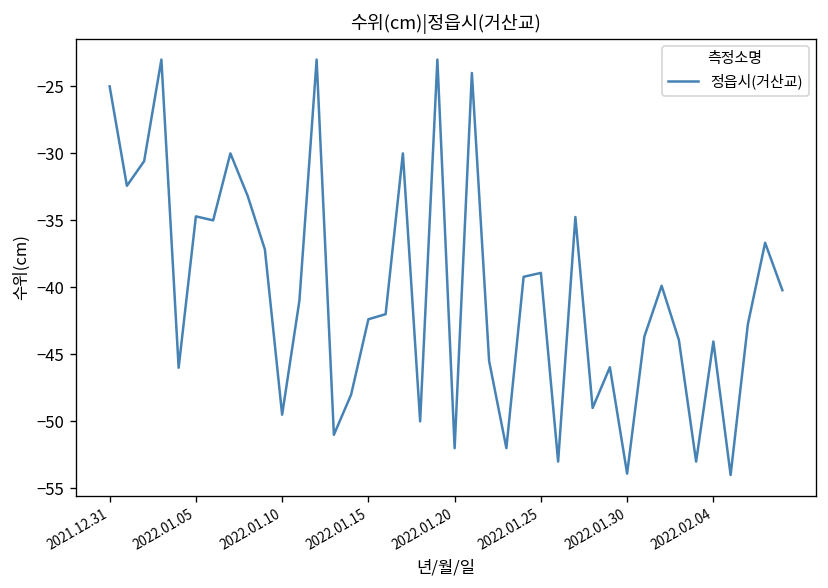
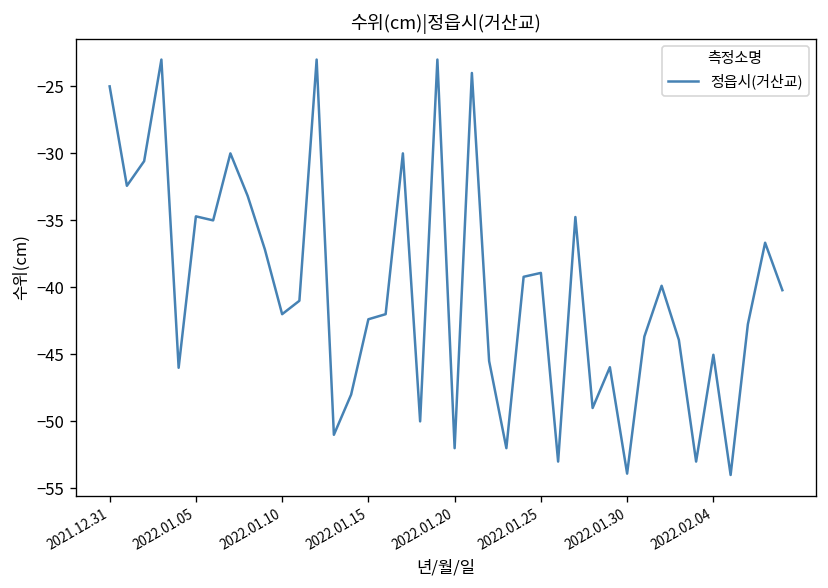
2022.01.10: -49.5 -> -42.0
2022.02.04: -44.0 -> -45.0
